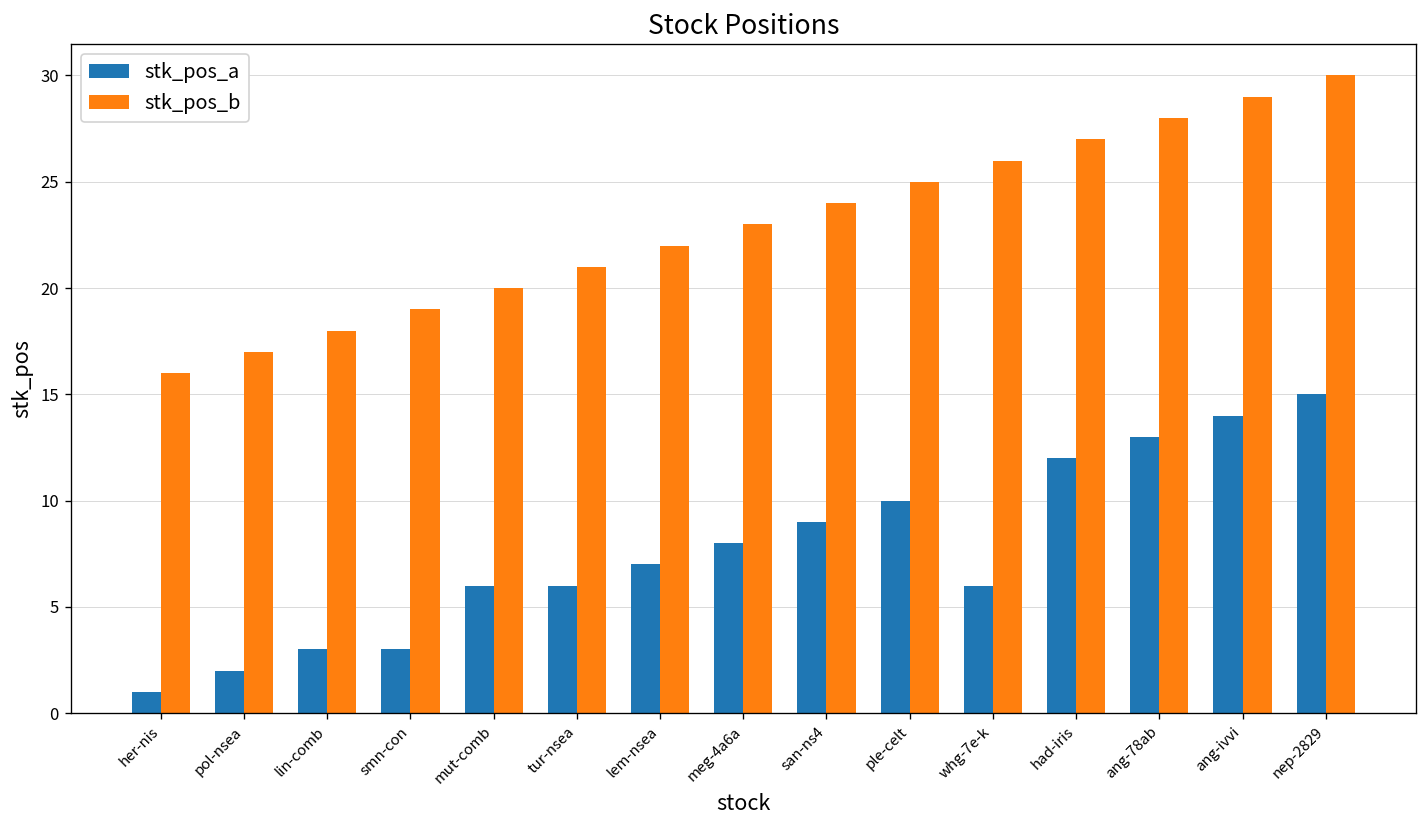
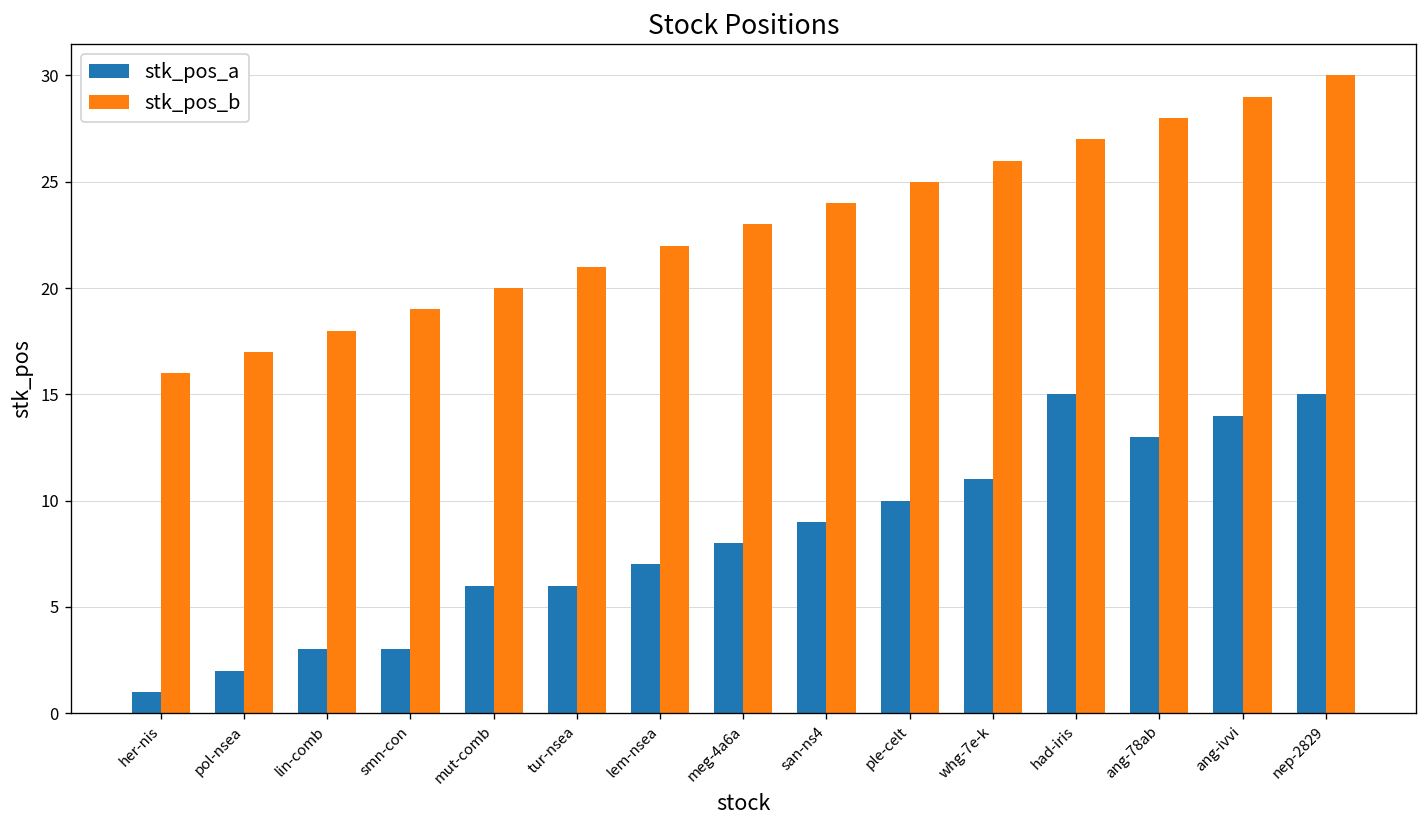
stk_pos_a, whg-7e-k: 6 -> 11
stk_pos_a, had-iris: 12 -> 15
